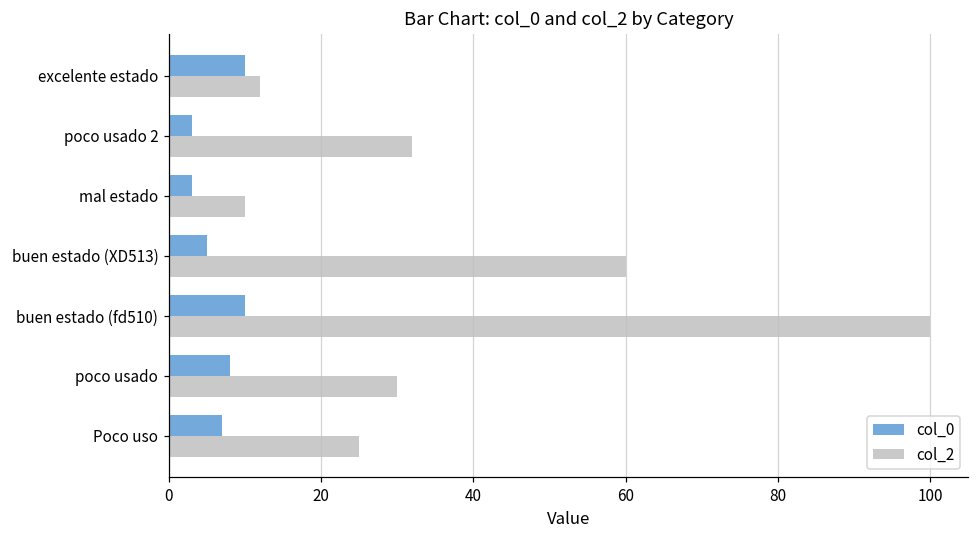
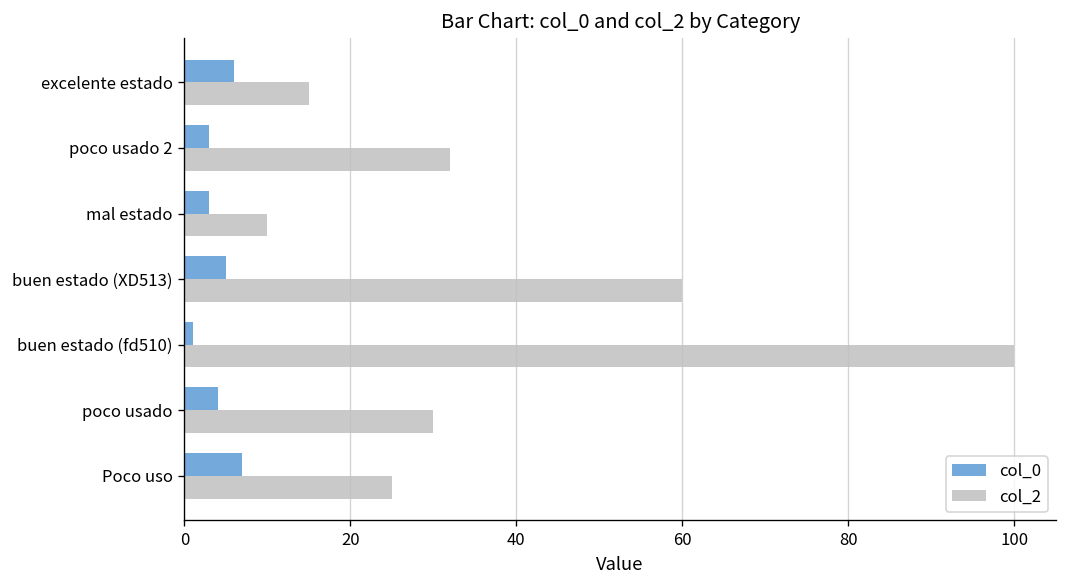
col_0, excelente estado: 10 -> 6
col_2, excelente estado: 12 -> 15
col_0, buen estado (fd510): 10 -> 1
col_0, poco usado: 8 -> 4
